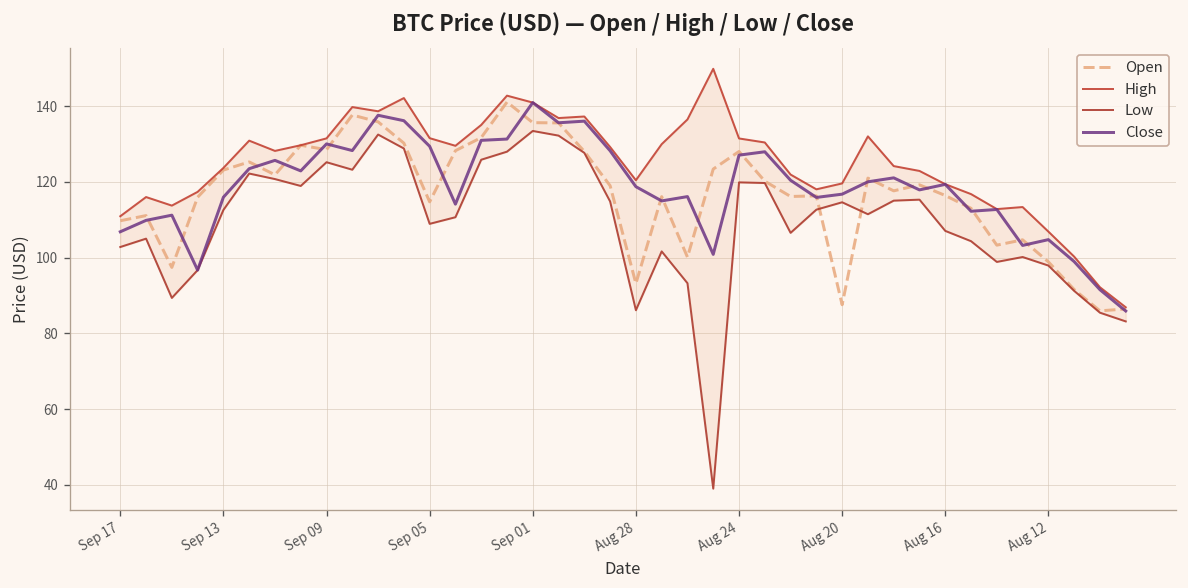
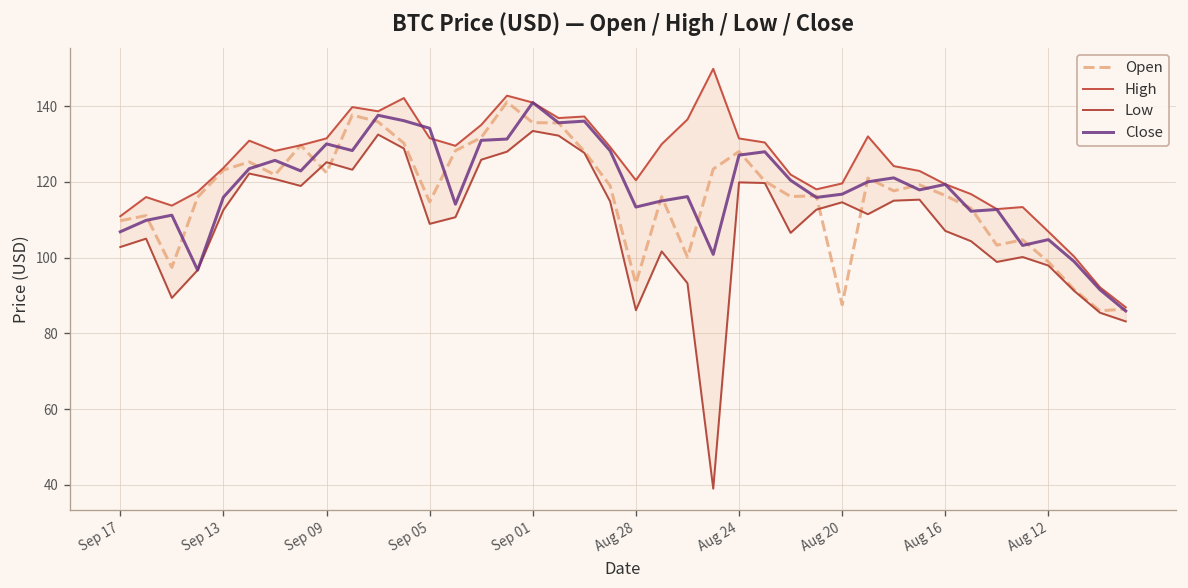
Open, Sep 09: 129 -> 122
Close, Sep 05: 129 -> 134
Close, Aug 28: 119 -> 113
